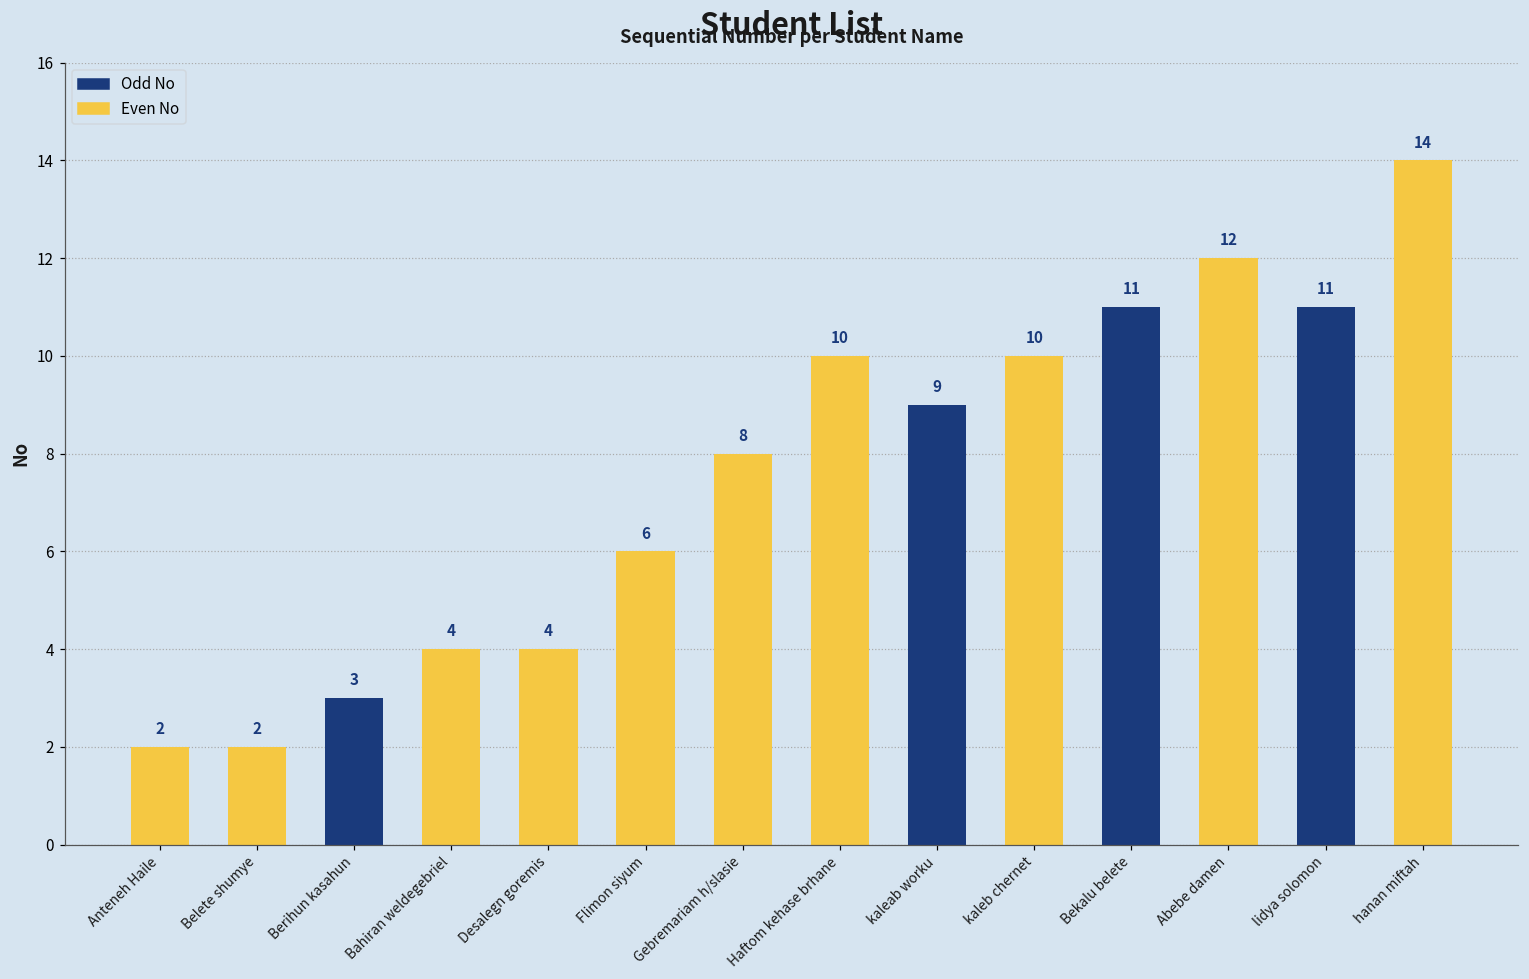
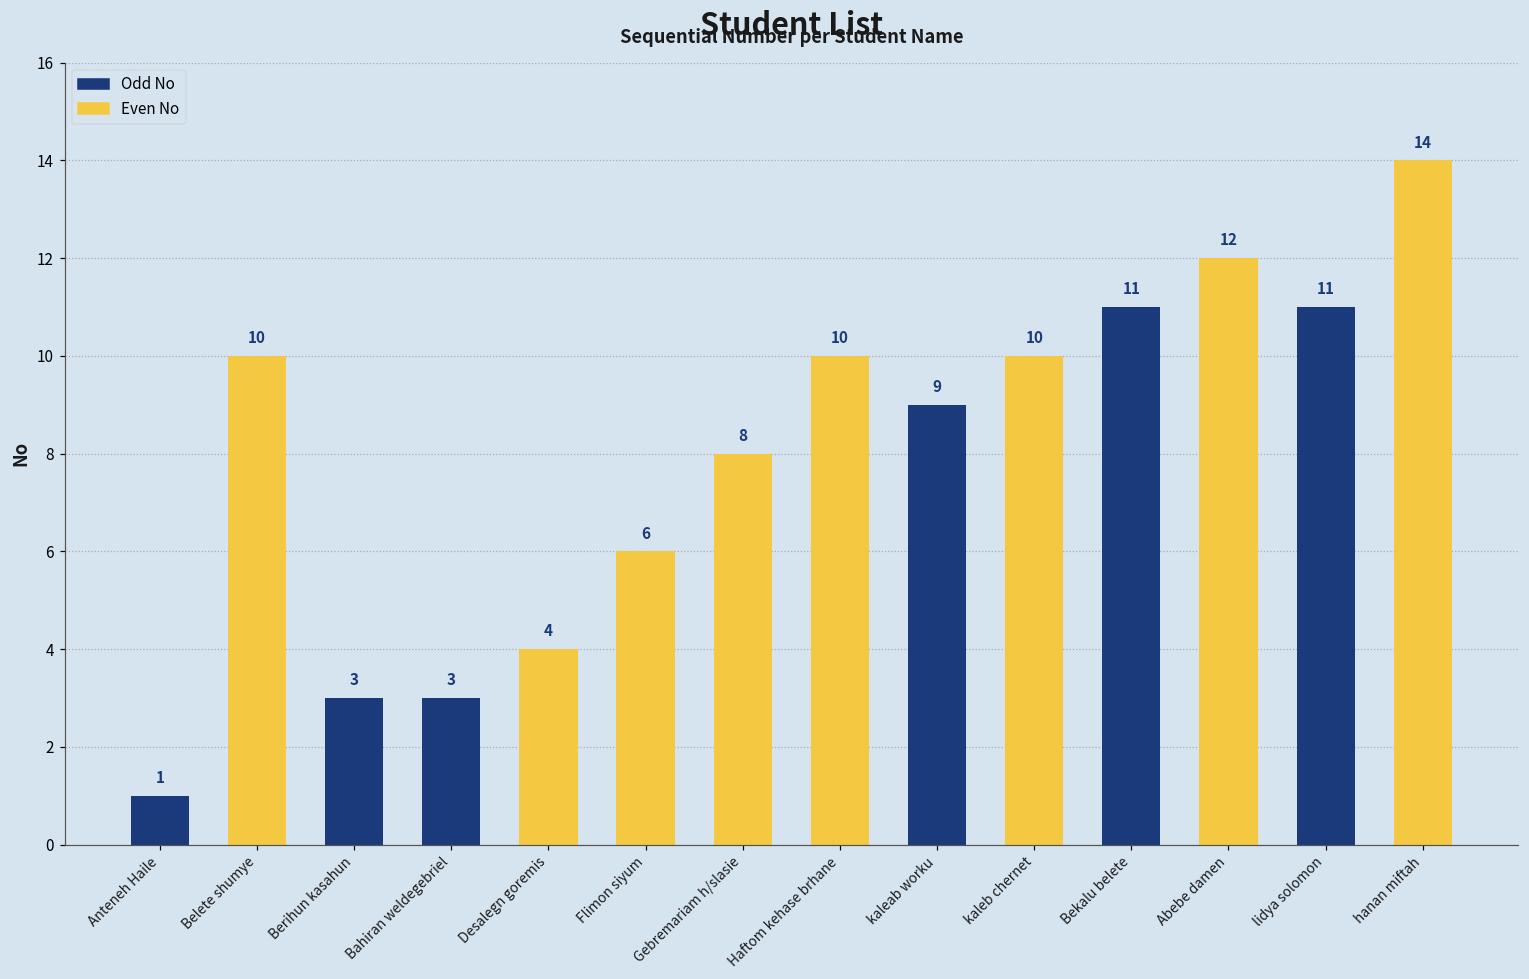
Anteneh Haile: 2 -> 1
Belete shumye: 2 -> 10
Bahiran weldegebriel: 4 -> 3
